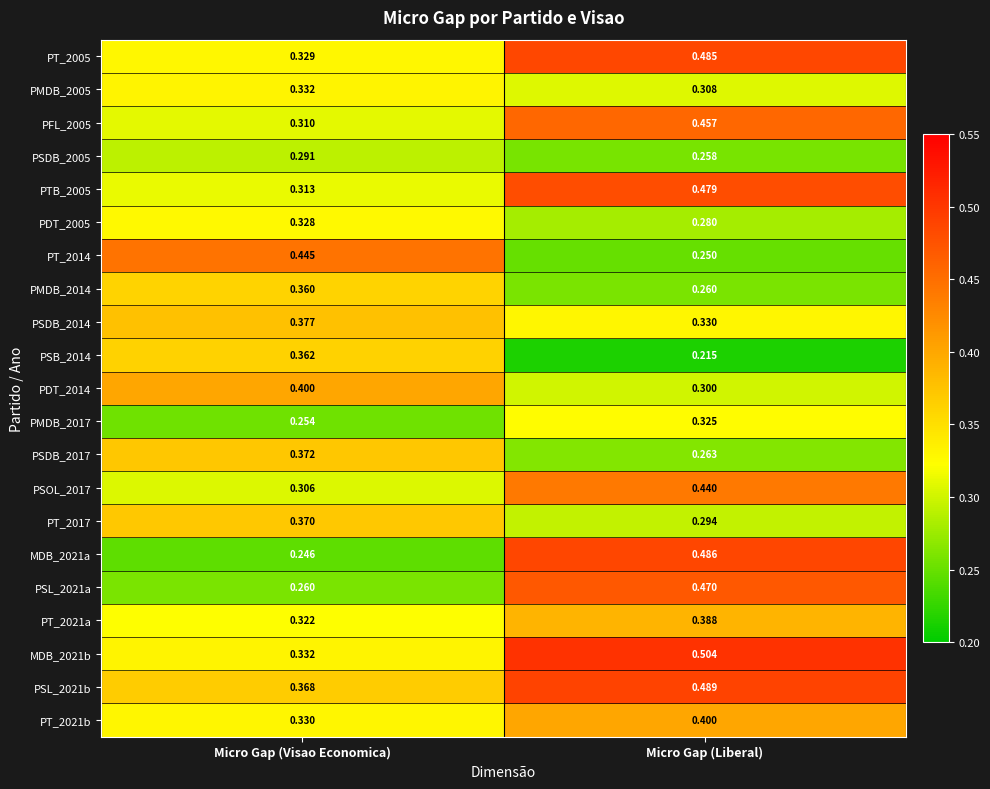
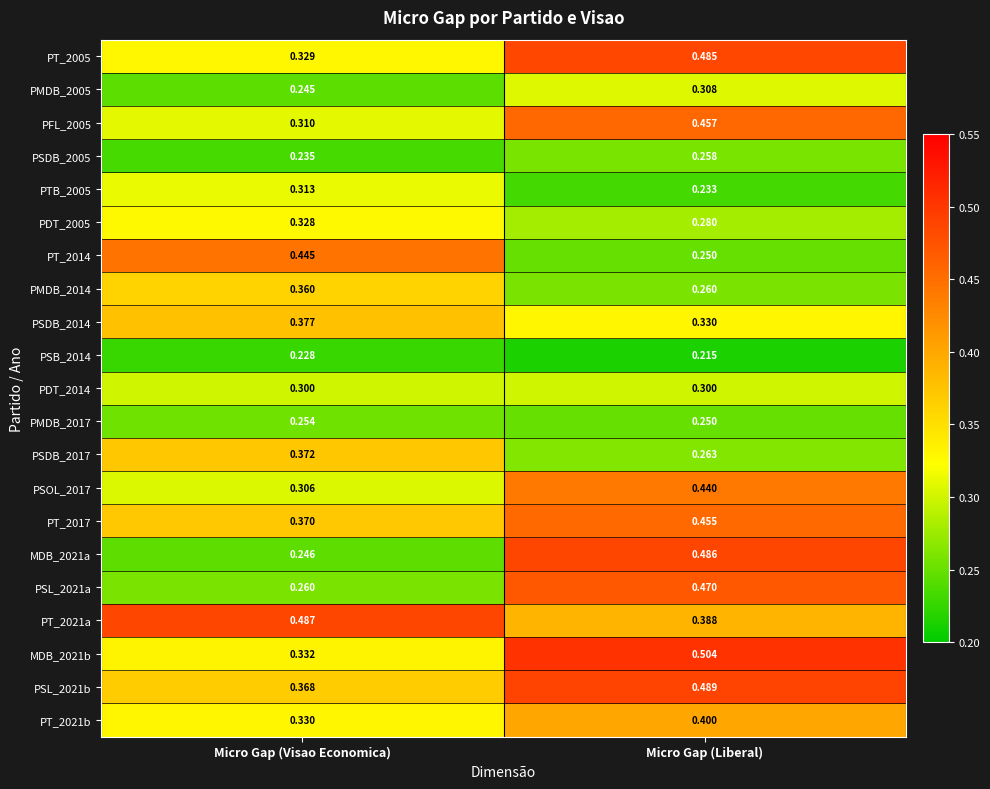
PMDB_2005, Micro Gap (Visao Economica): 0.332 -> 0.245
PSDB_2005, Micro Gap (Visao Economica): 0.291 -> 0.235
PTB_2005, Micro Gap (Liberal): 0.479 -> 0.233
PSB_2014, Micro Gap (Visao Economica): 0.362 -> 0.228
PDT_2014, Micro Gap (Visao Economica): 0.400 -> 0.300
PMDB_2017, Micro Gap (Liberal): 0.325 -> 0.250
PT_2017, Micro Gap (Liberal): 0.294 -> 0.455
PT_2021a, Micro Gap (Visao Economica): 0.322 -> 0.487
